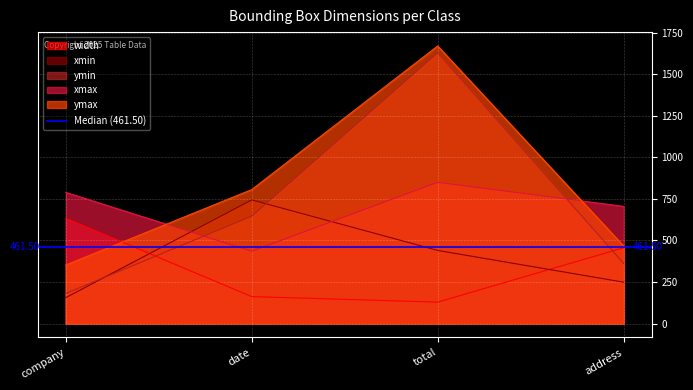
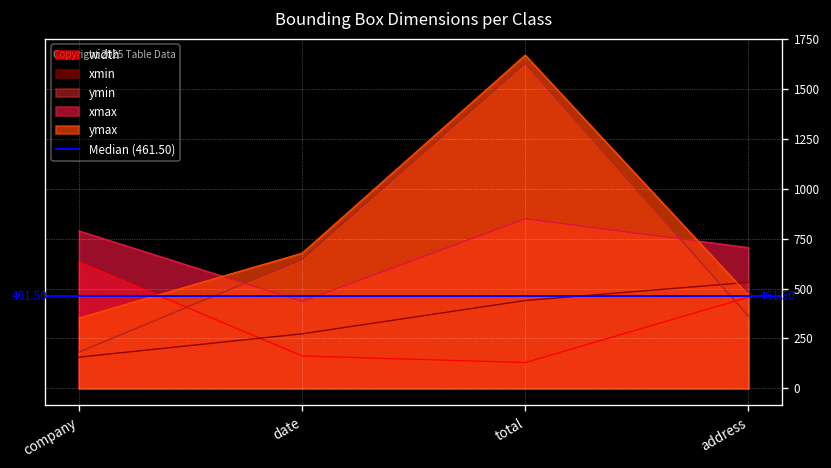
xmin, date: 740 -> 270
ymax, date: 810 -> 680
xmin, address: 250 -> 530
